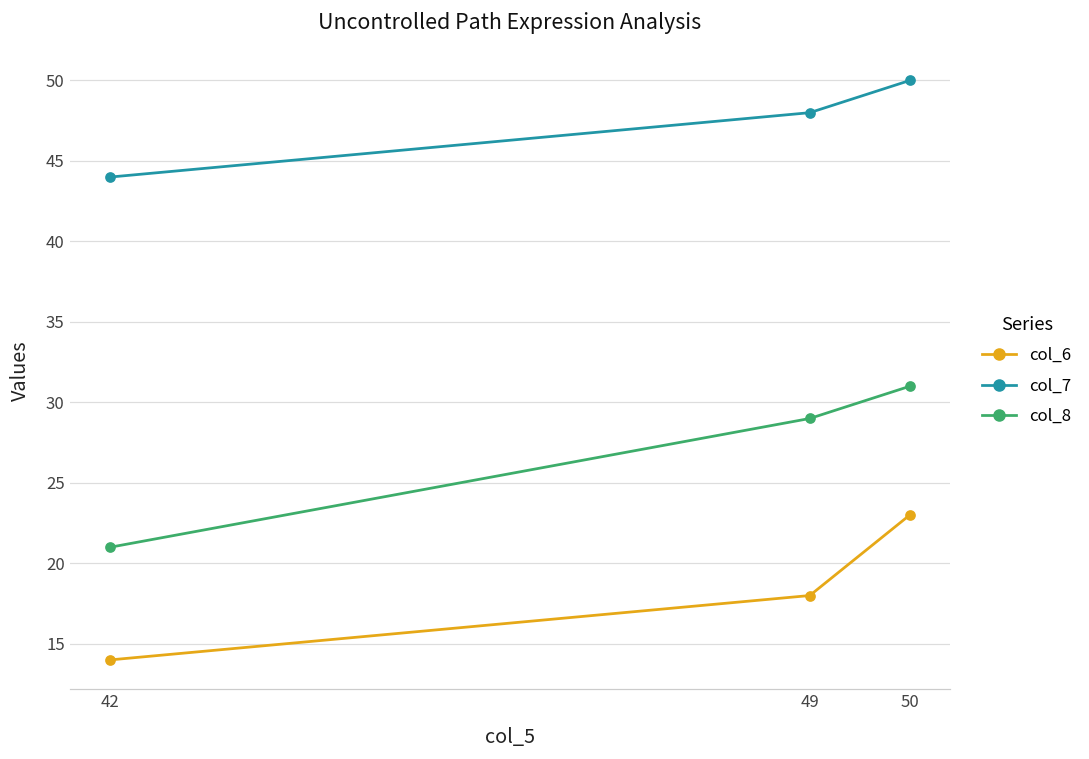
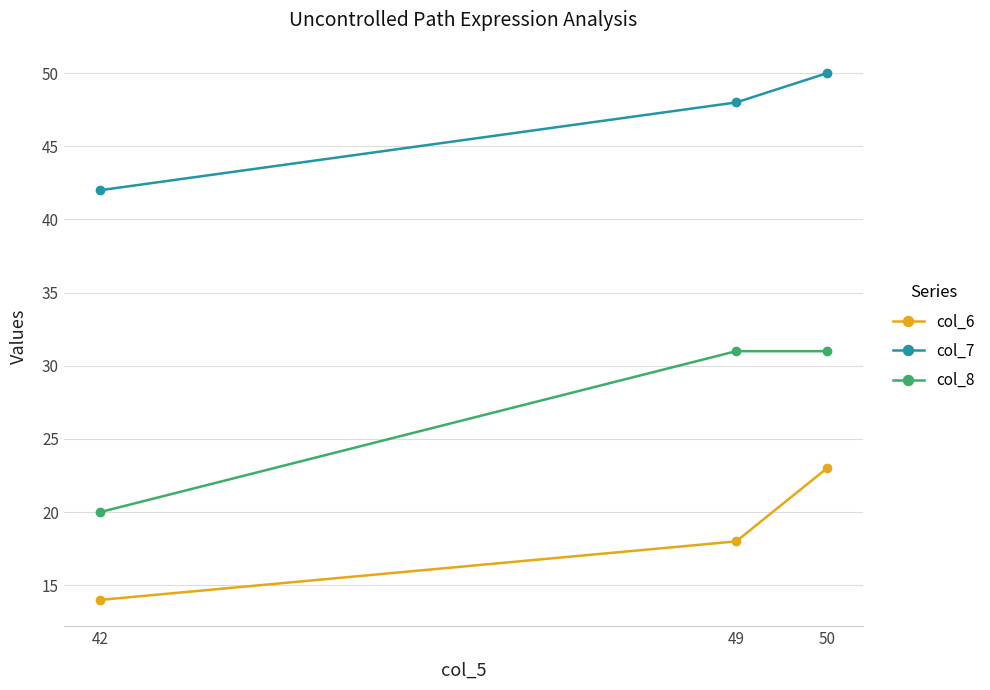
col_7, 42: 44 -> 42
col_8, 42: 21 -> 20
col_8, 49: 29 -> 31
